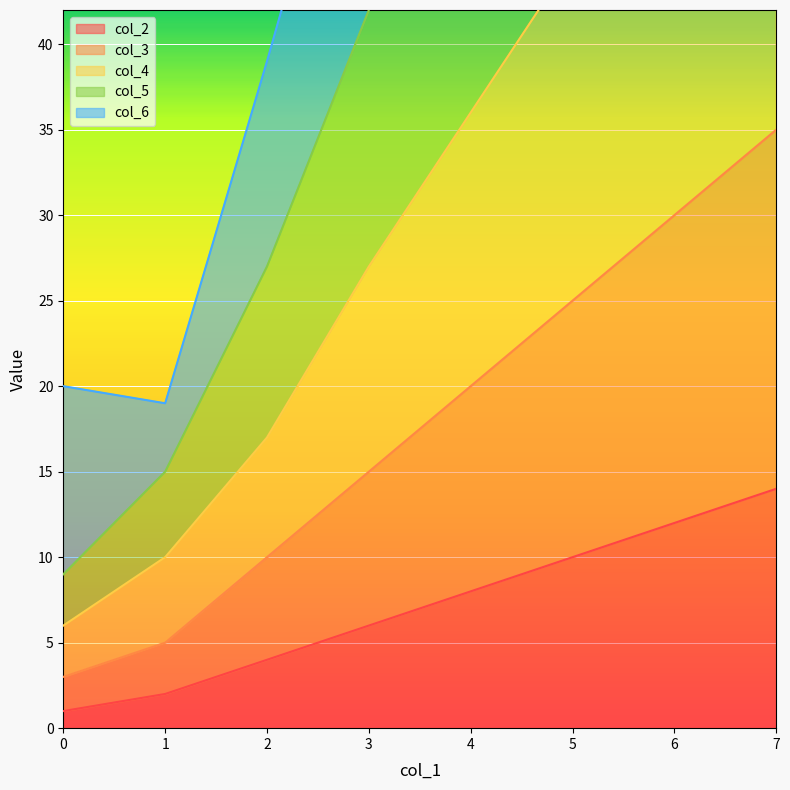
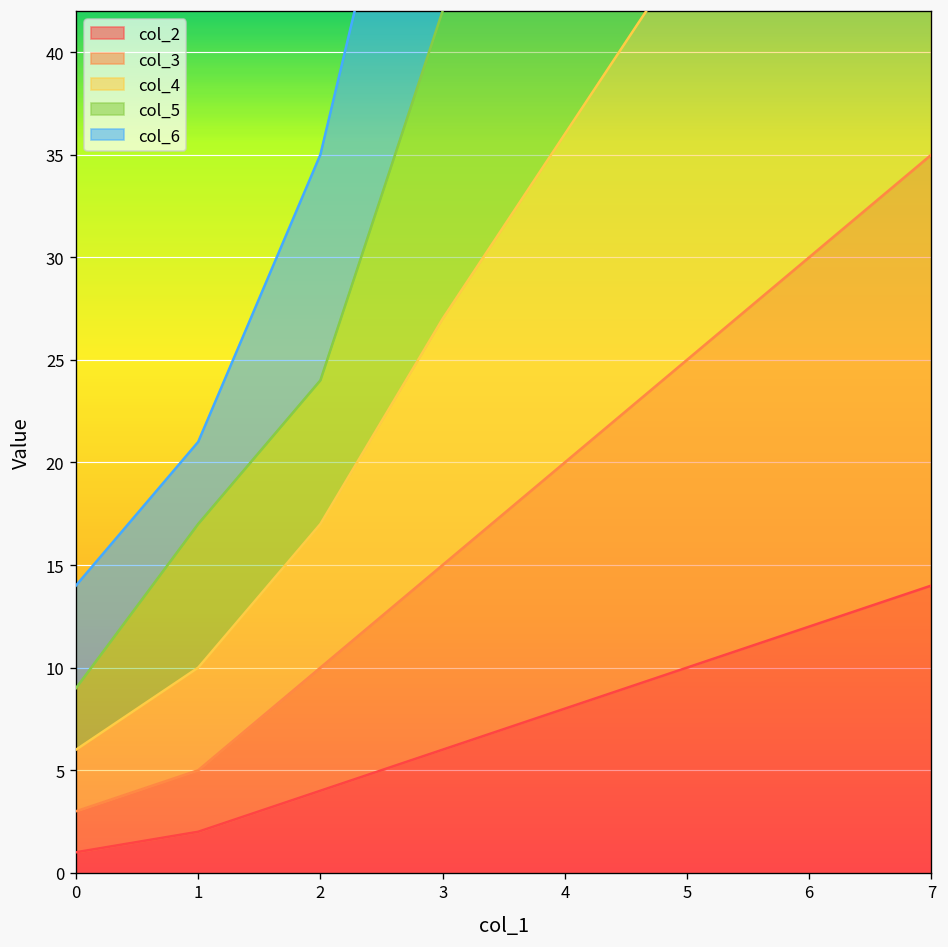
col_6, 0: 11 -> 5
col_5, 1: 5 -> 7
col_5, 2: 10 -> 7
col_6, 2: 12 -> 11
